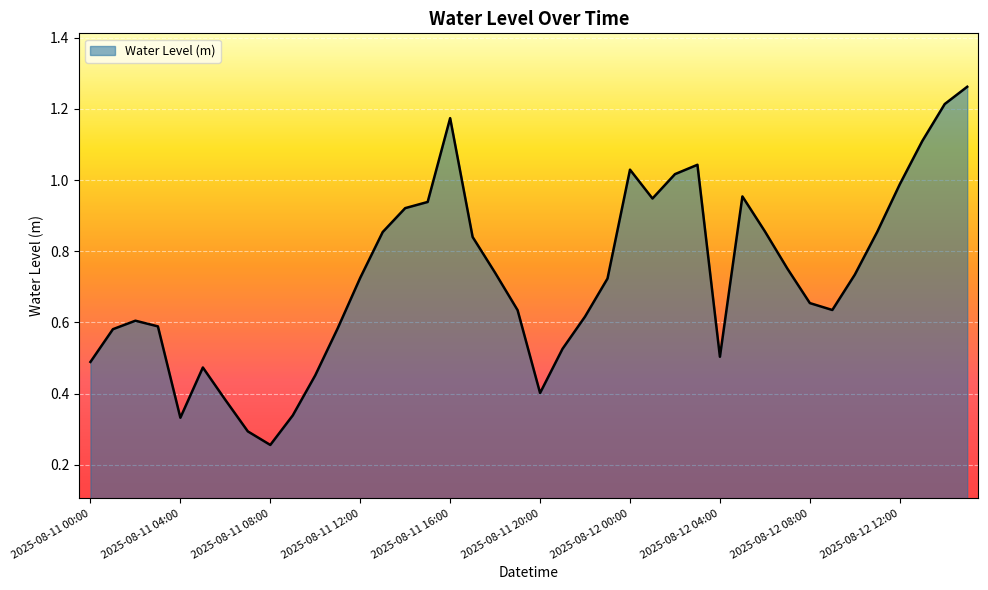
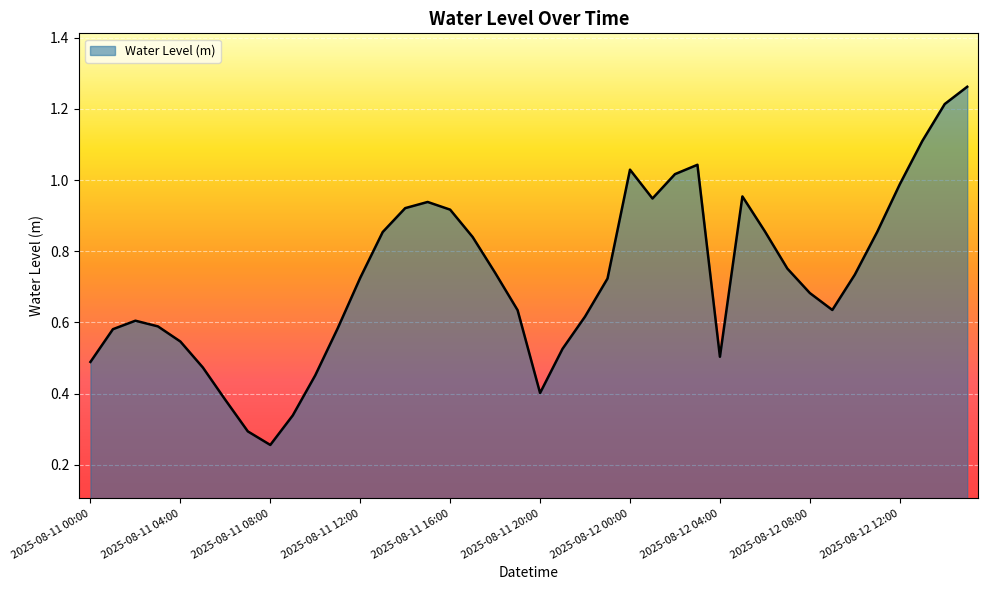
2025-08-11 04:00: 0.33 -> 0.55
2025-08-11 16:00: 1.17 -> 0.92
2025-08-12 08:00: 0.65 -> 0.68
